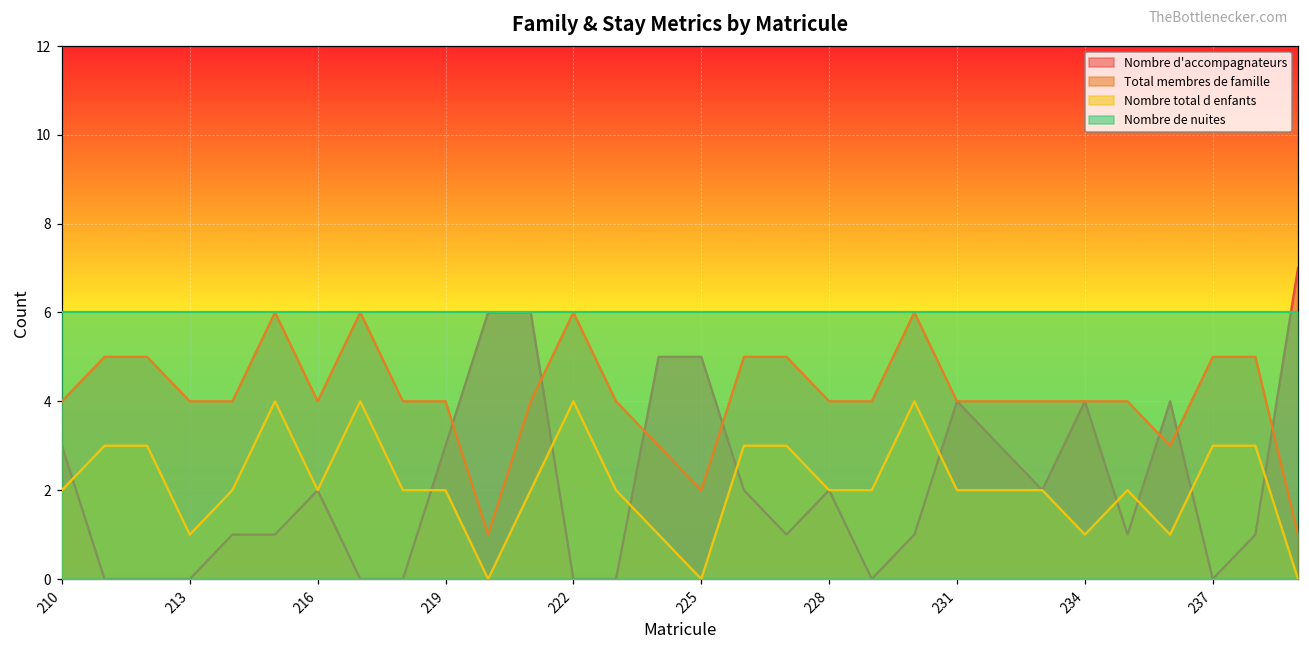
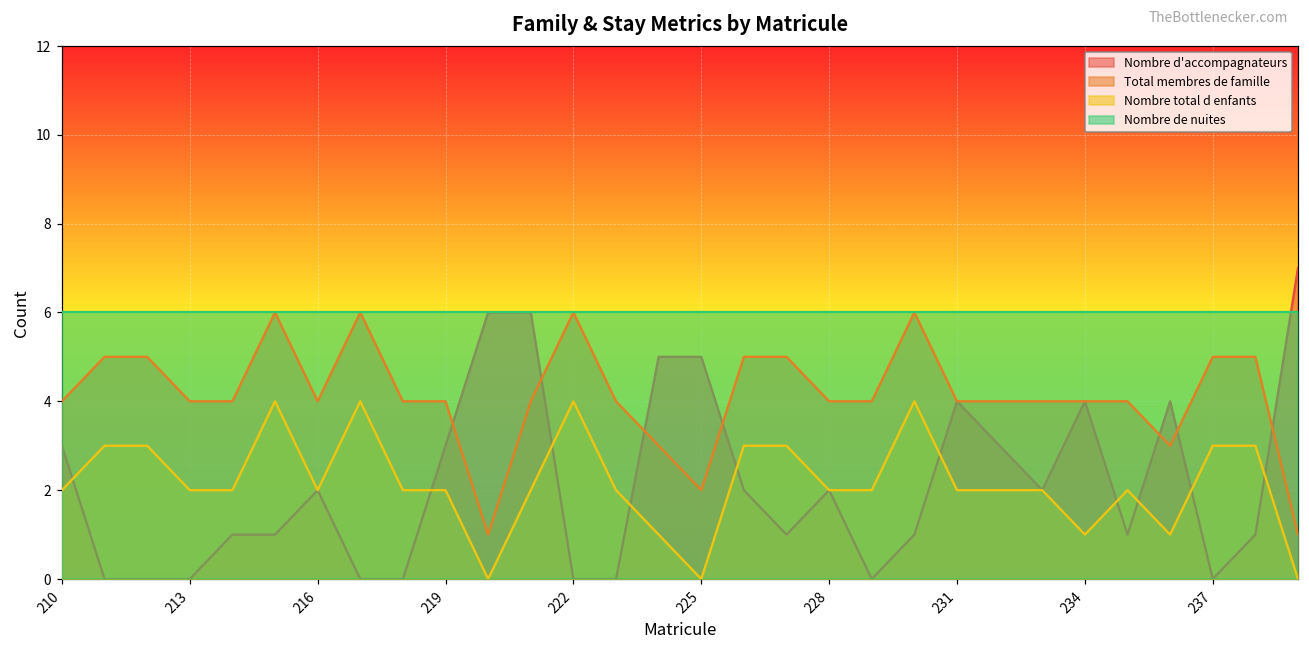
Nombre total d enfants, 213: 1 -> 2
